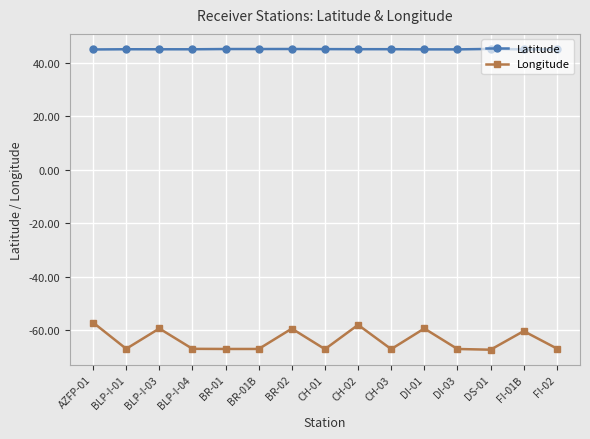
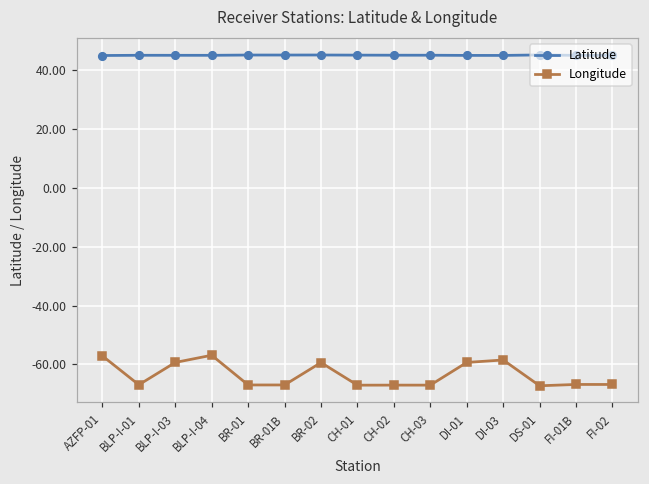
Longitude, BLP-I-04: -67 -> -57
Longitude, CH-02: -58 -> -67
Longitude, DI-03: -67 -> -58
Longitude, FI-01B: -60 -> -67
